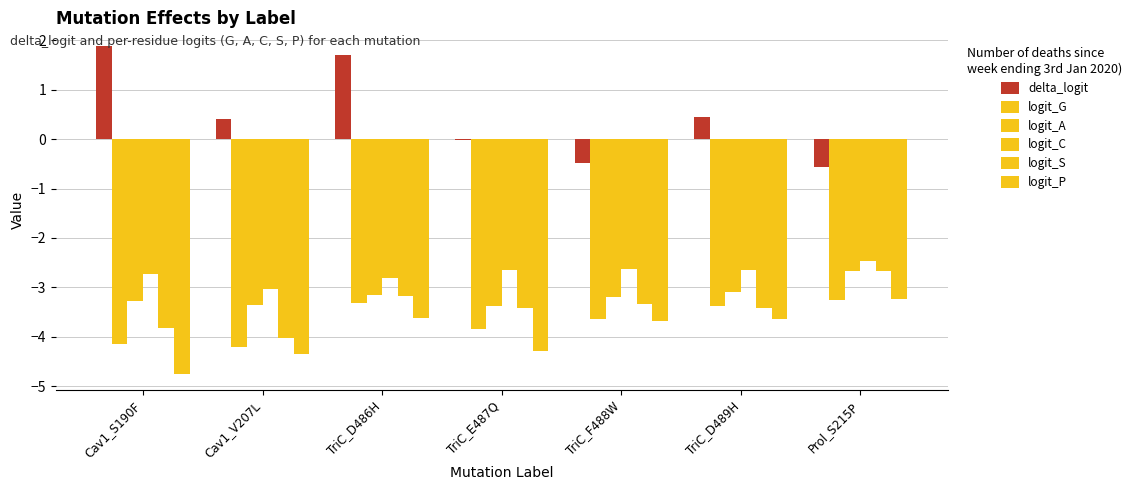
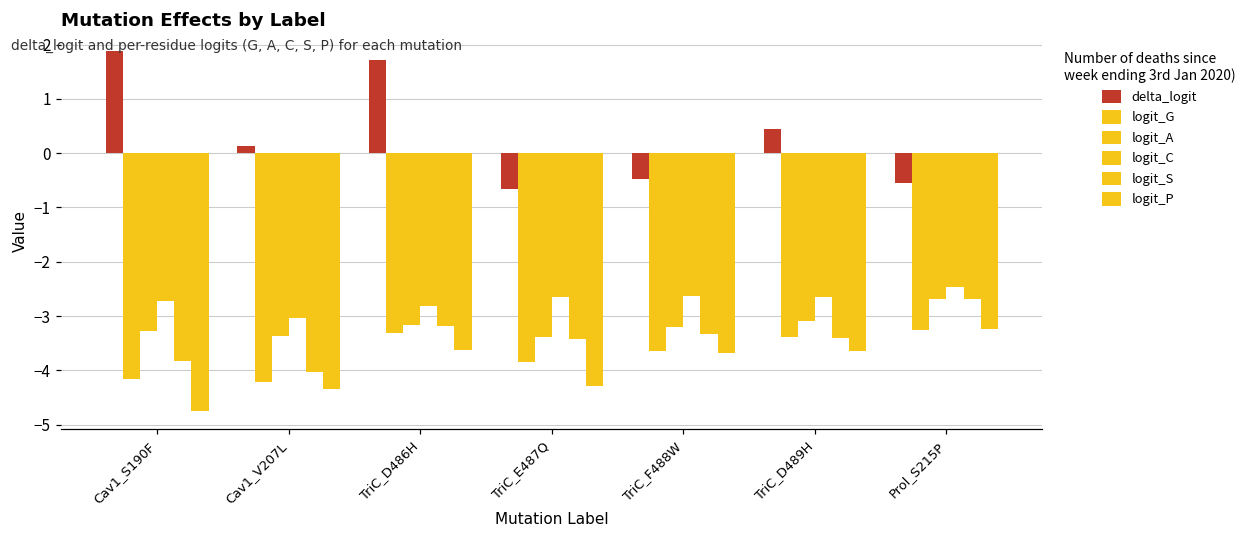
delta_logit, Cav1_V207L: 0.4 -> 0.1
delta_logit, TriC_E487Q: 0.0 -> -0.7
